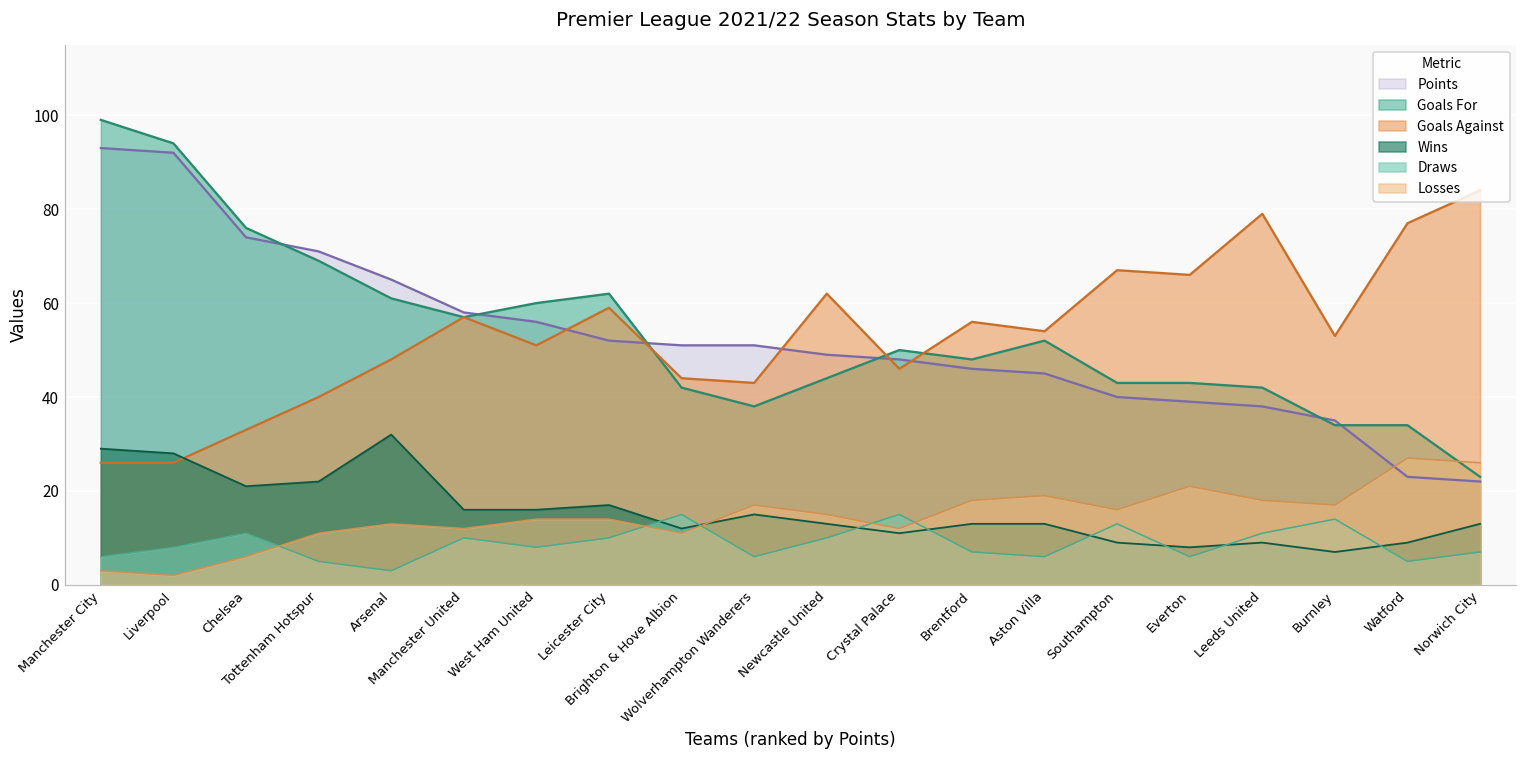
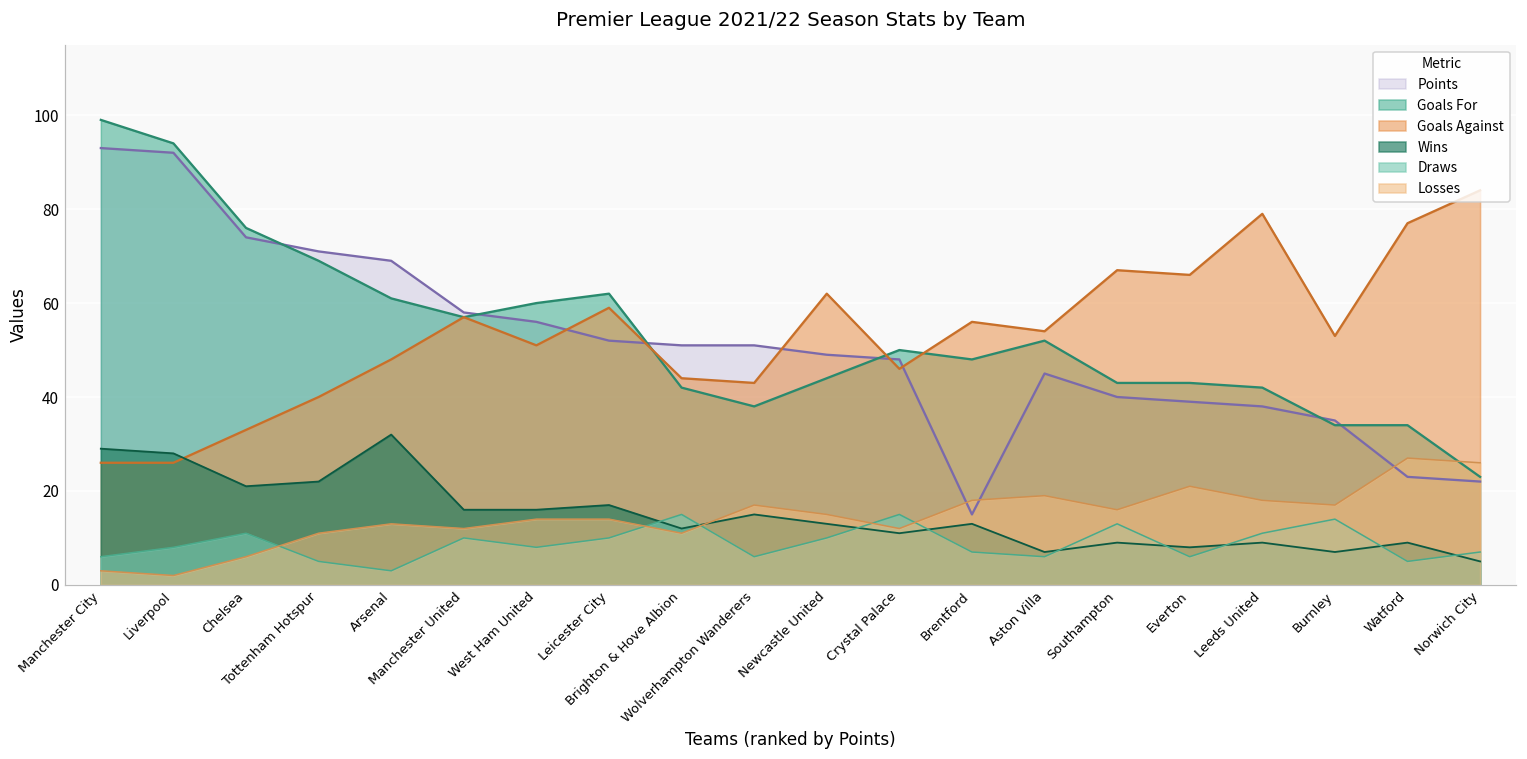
Points, Arsenal: 65 -> 69
Points, Brentford: 46 -> 15
Wins, Aston Villa: 13 -> 7
Wins, Norwich City: 13 -> 5
